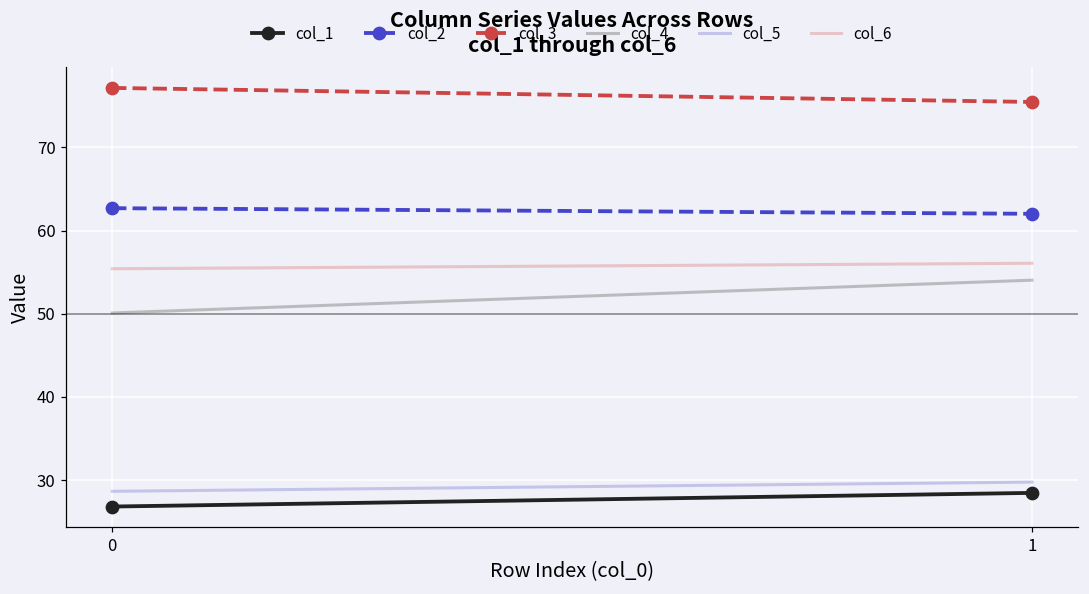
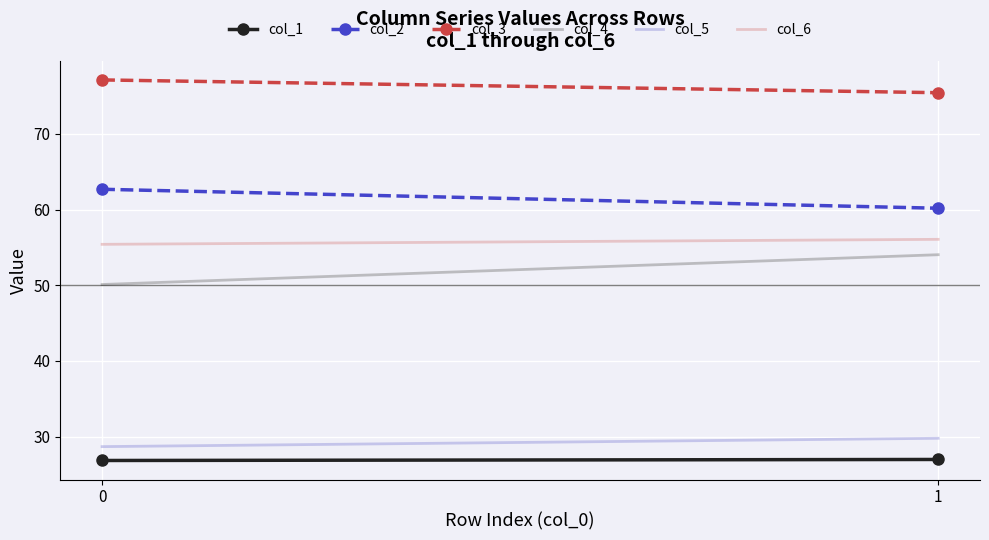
col_1, 1: 28 -> 27
col_2, 1: 62 -> 60
